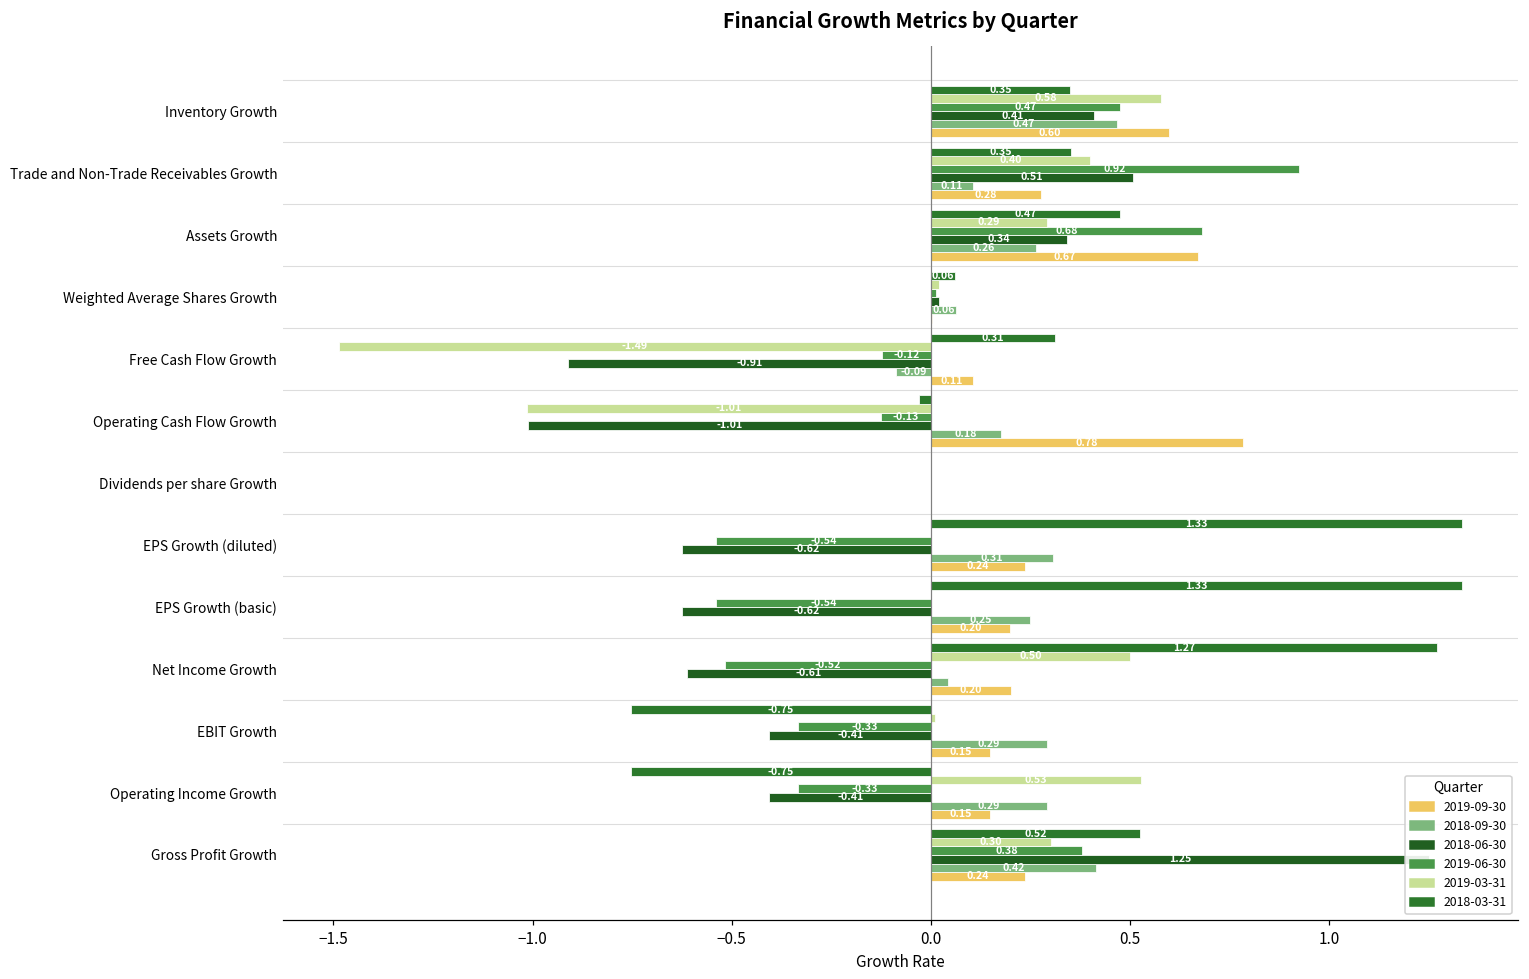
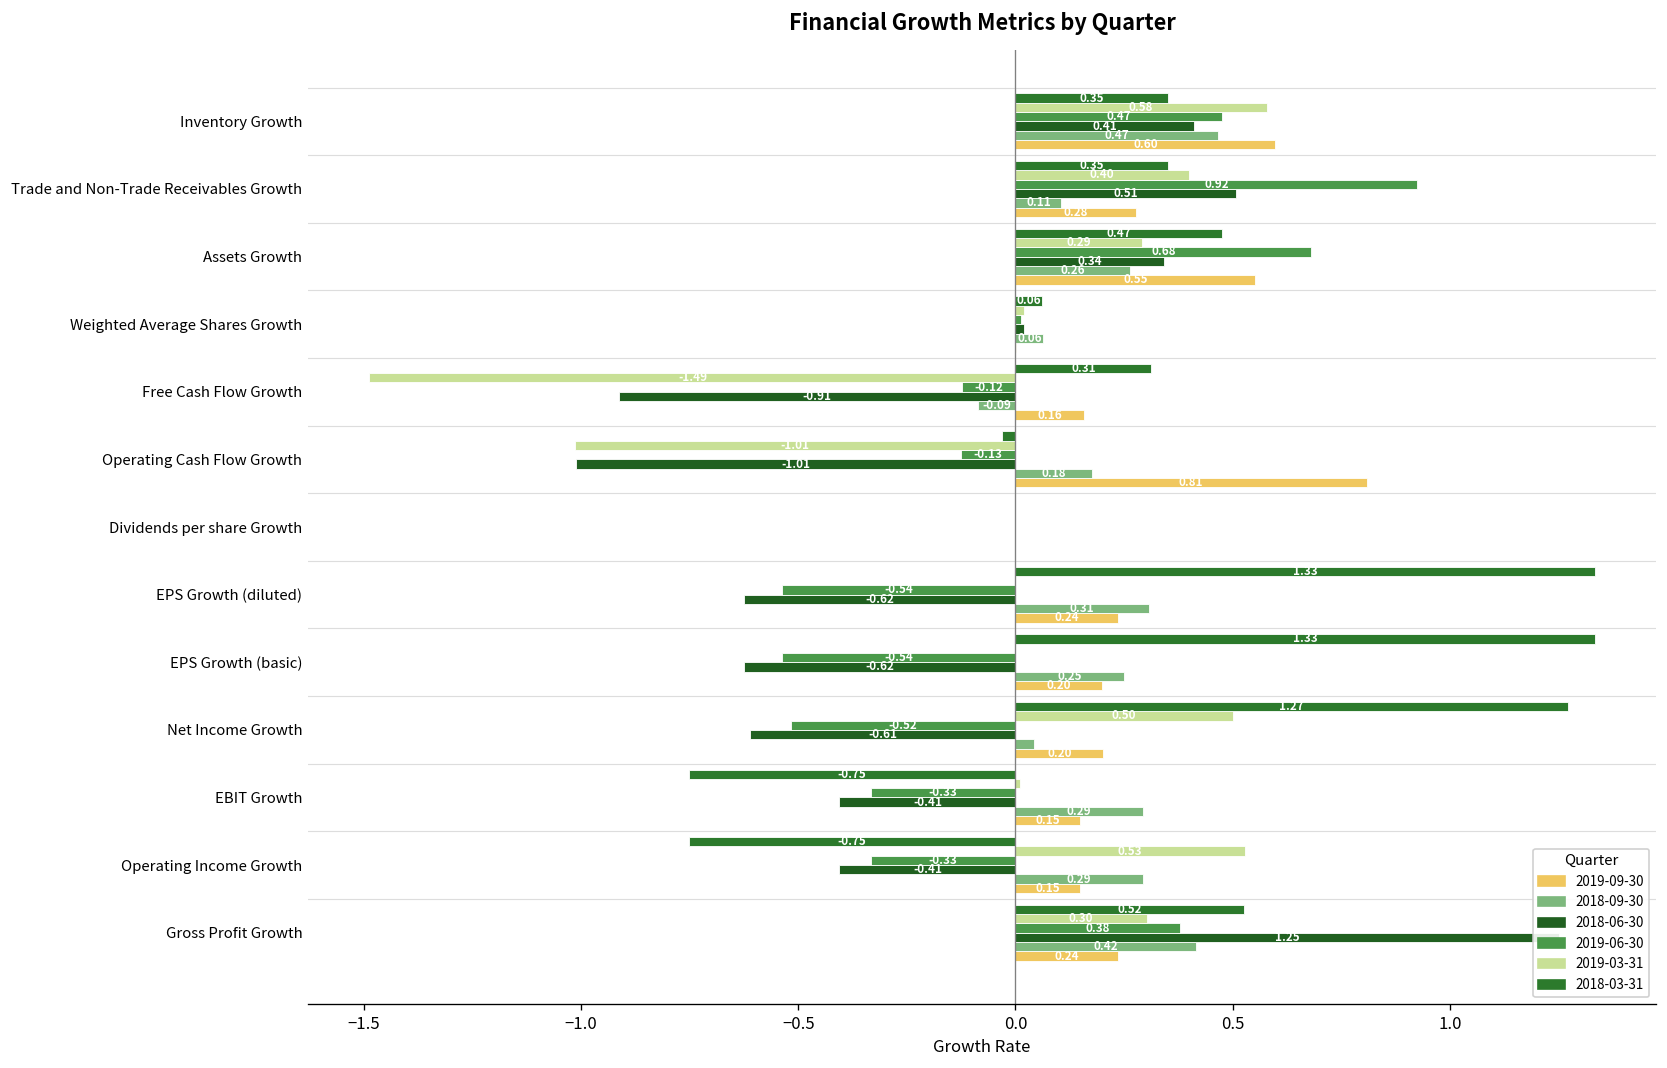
2019-09-30, Assets Growth: 0.67 -> 0.55
2019-09-30, Free Cash Flow Growth: 0.11 -> 0.16
2019-09-30, Operating Cash Flow Growth: 0.78 -> 0.81
